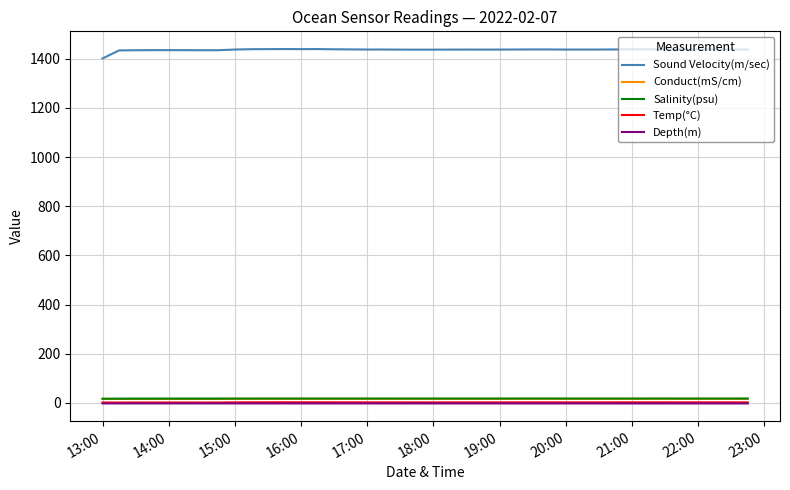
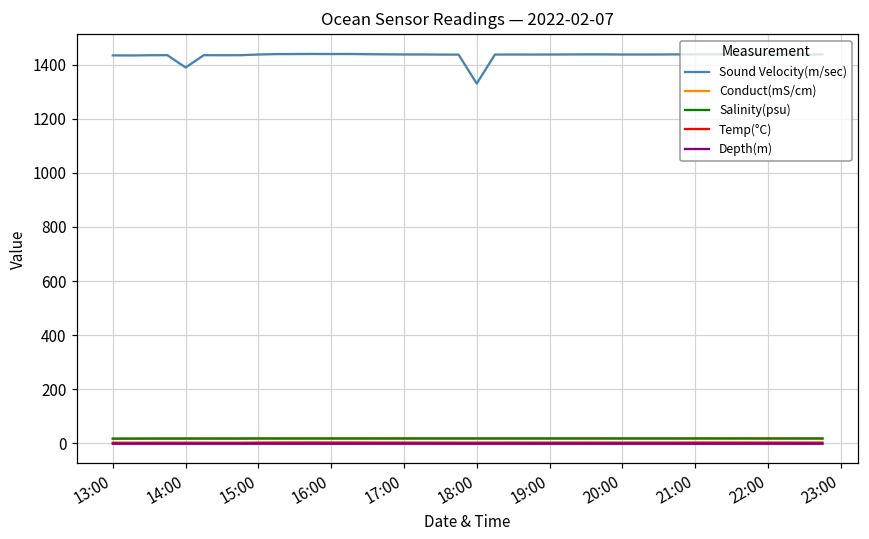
Sound Velocity(m/sec), 13:00: 1400 -> 1430
Sound Velocity(m/sec), 14:00: 1440 -> 1390
Sound Velocity(m/sec), 18:00: 1440 -> 1330
